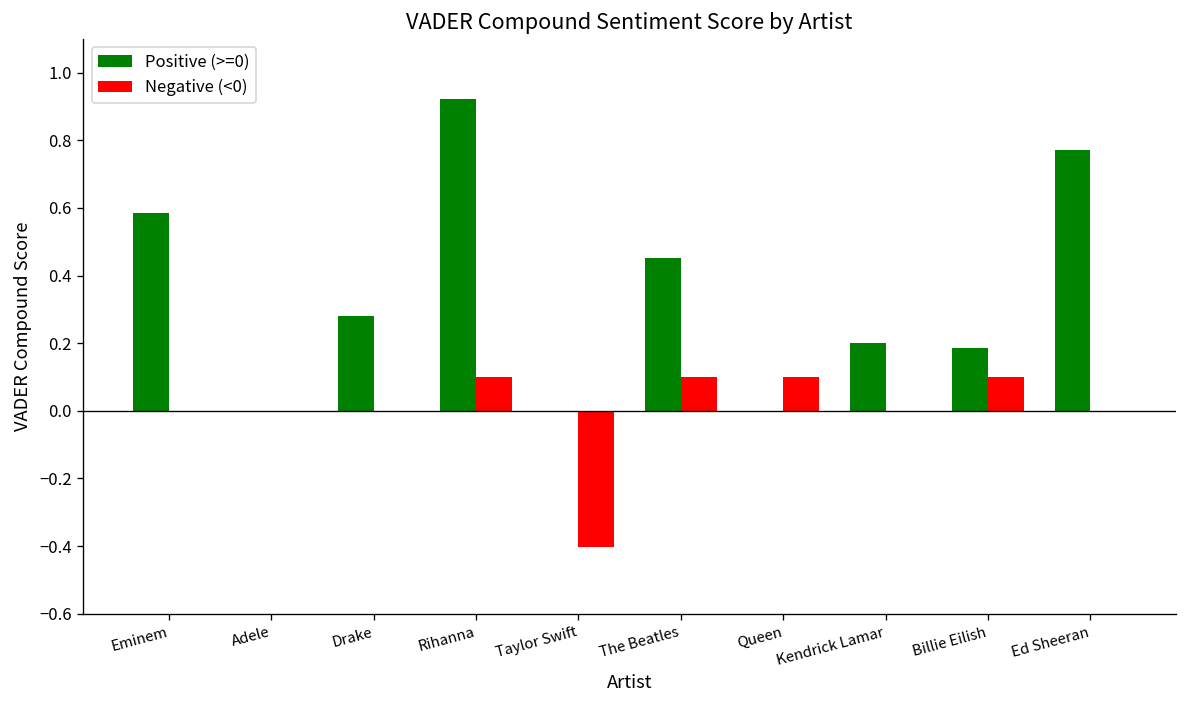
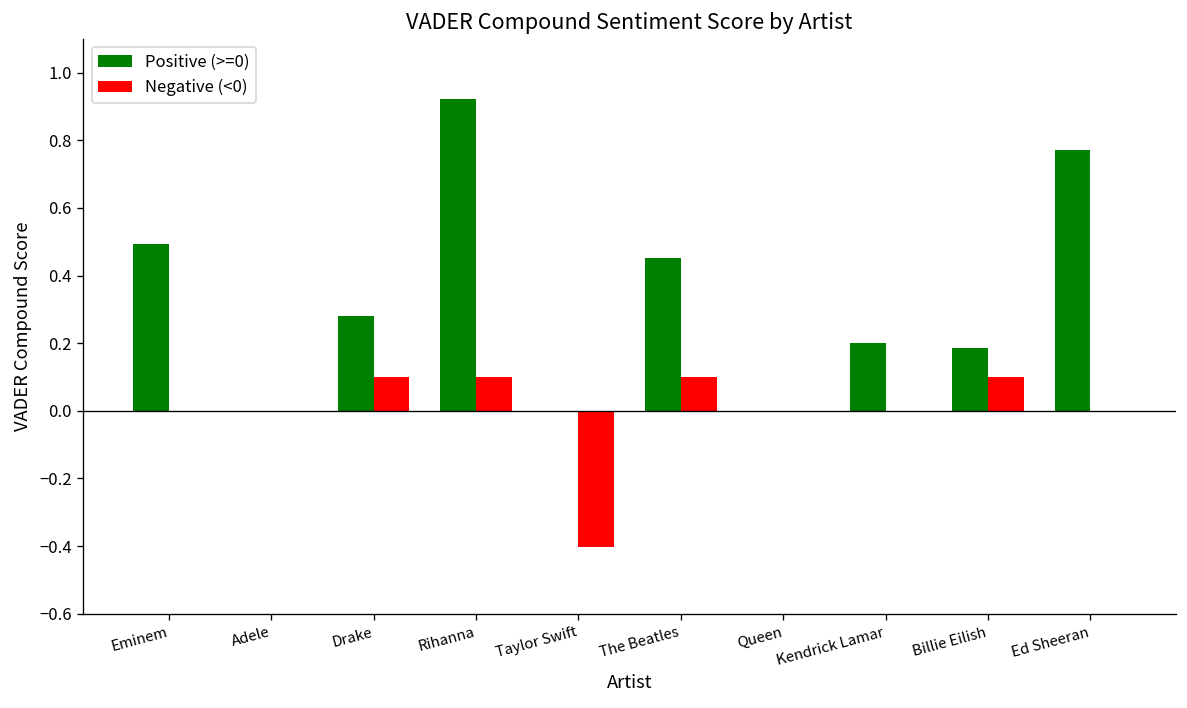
Positive (>=0), Eminem: 0.58 -> 0.49
Negative (<0), Drake: 0.0 -> 0.1
Negative (<0), Queen: 0.1 -> 0.0
